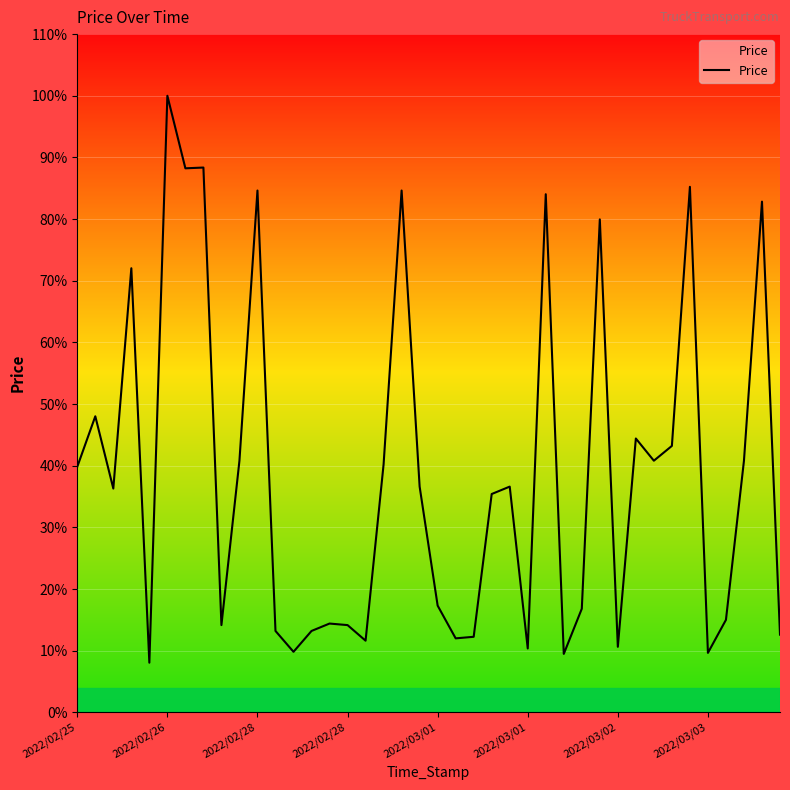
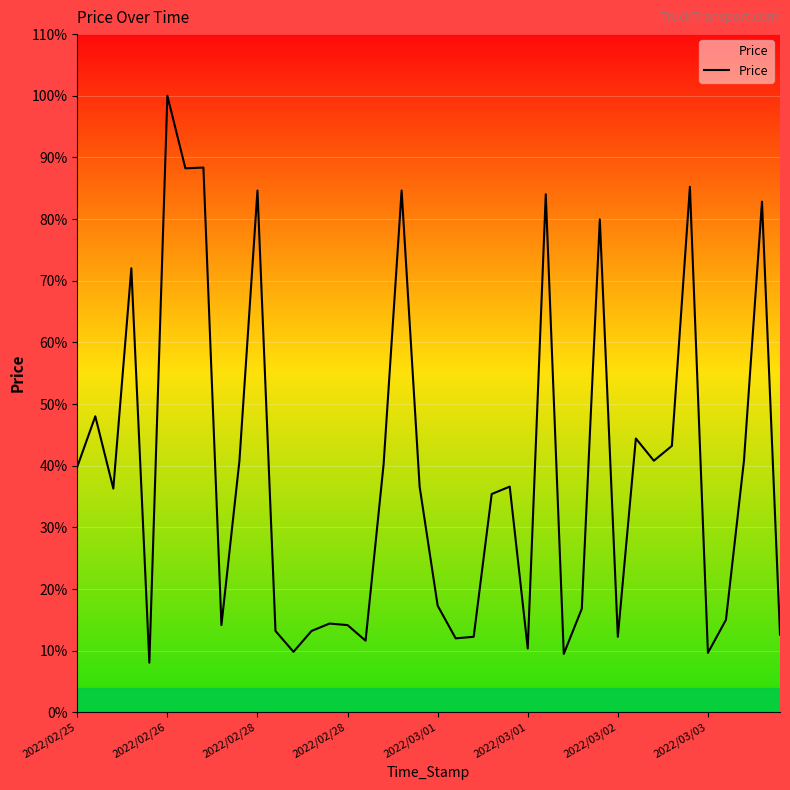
2022/03/02: 11% -> 12%
